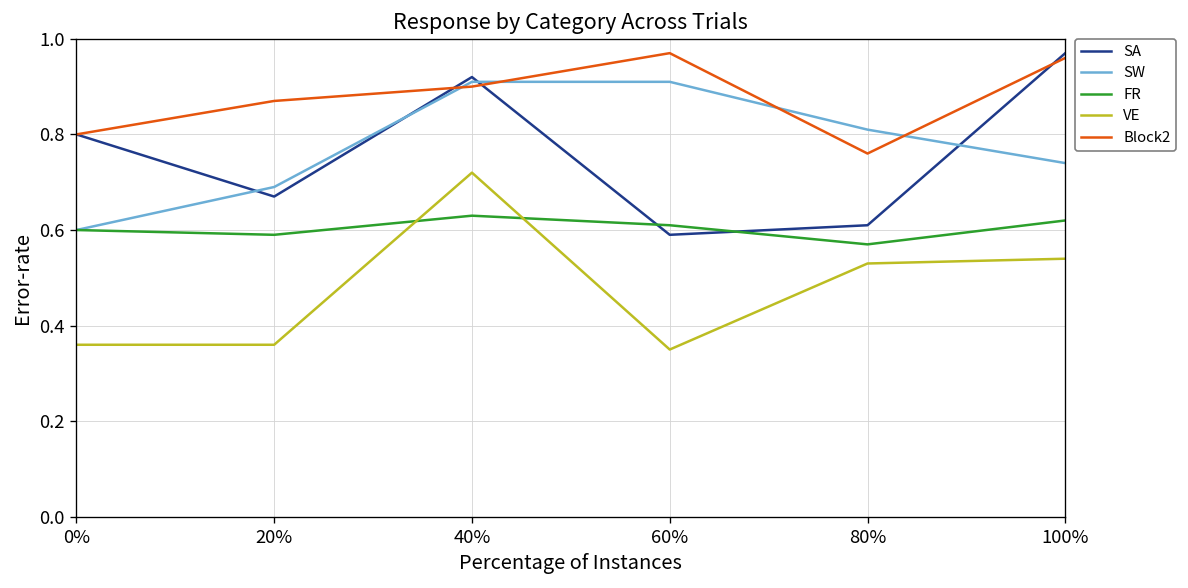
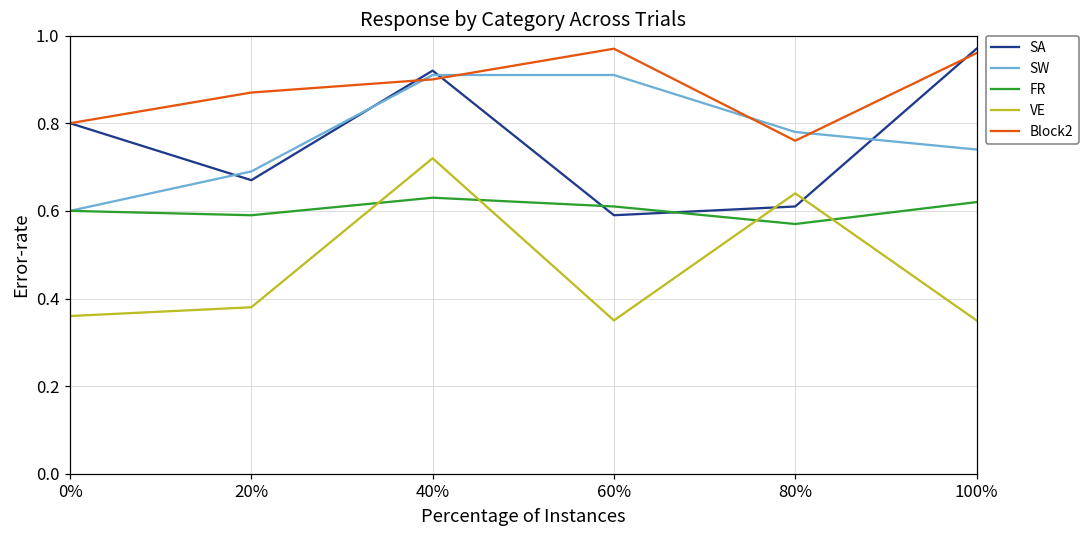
VE, 20%: 0.36 -> 0.38
SW, 80%: 0.81 -> 0.78
VE, 80%: 0.53 -> 0.64
VE, 100%: 0.54 -> 0.35
